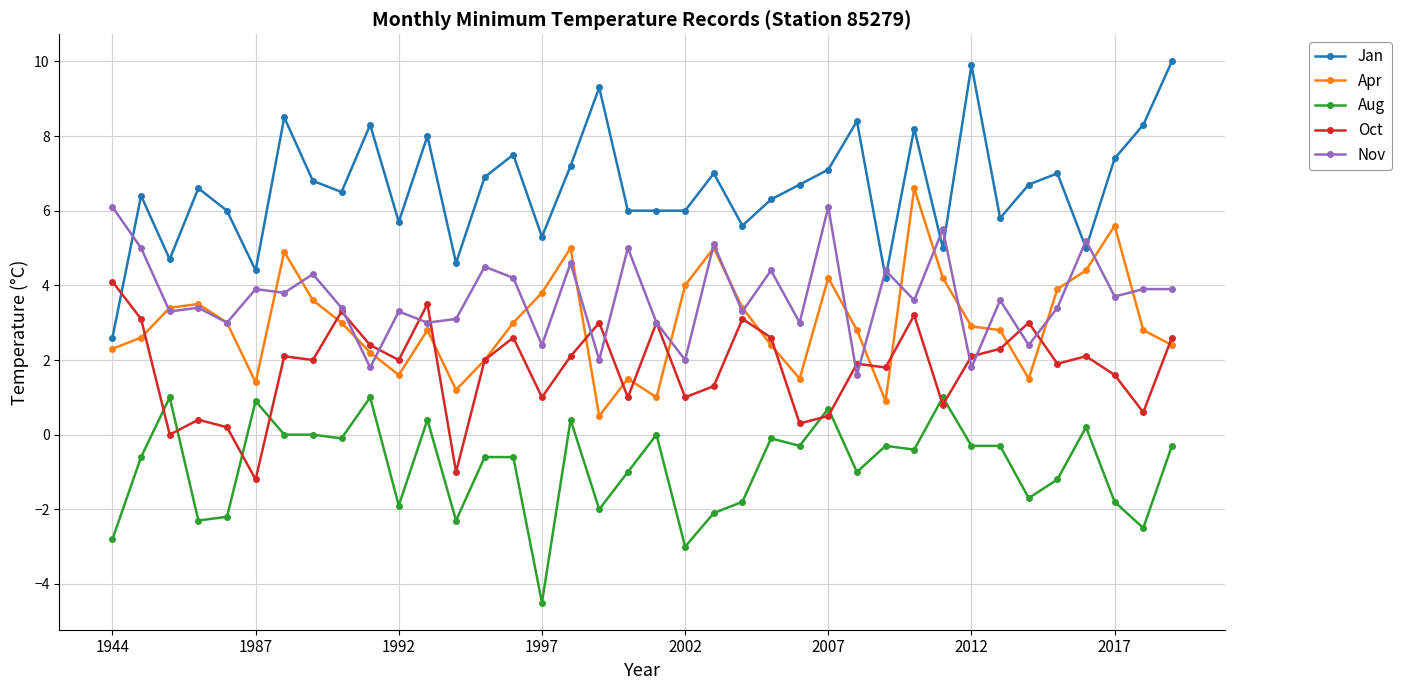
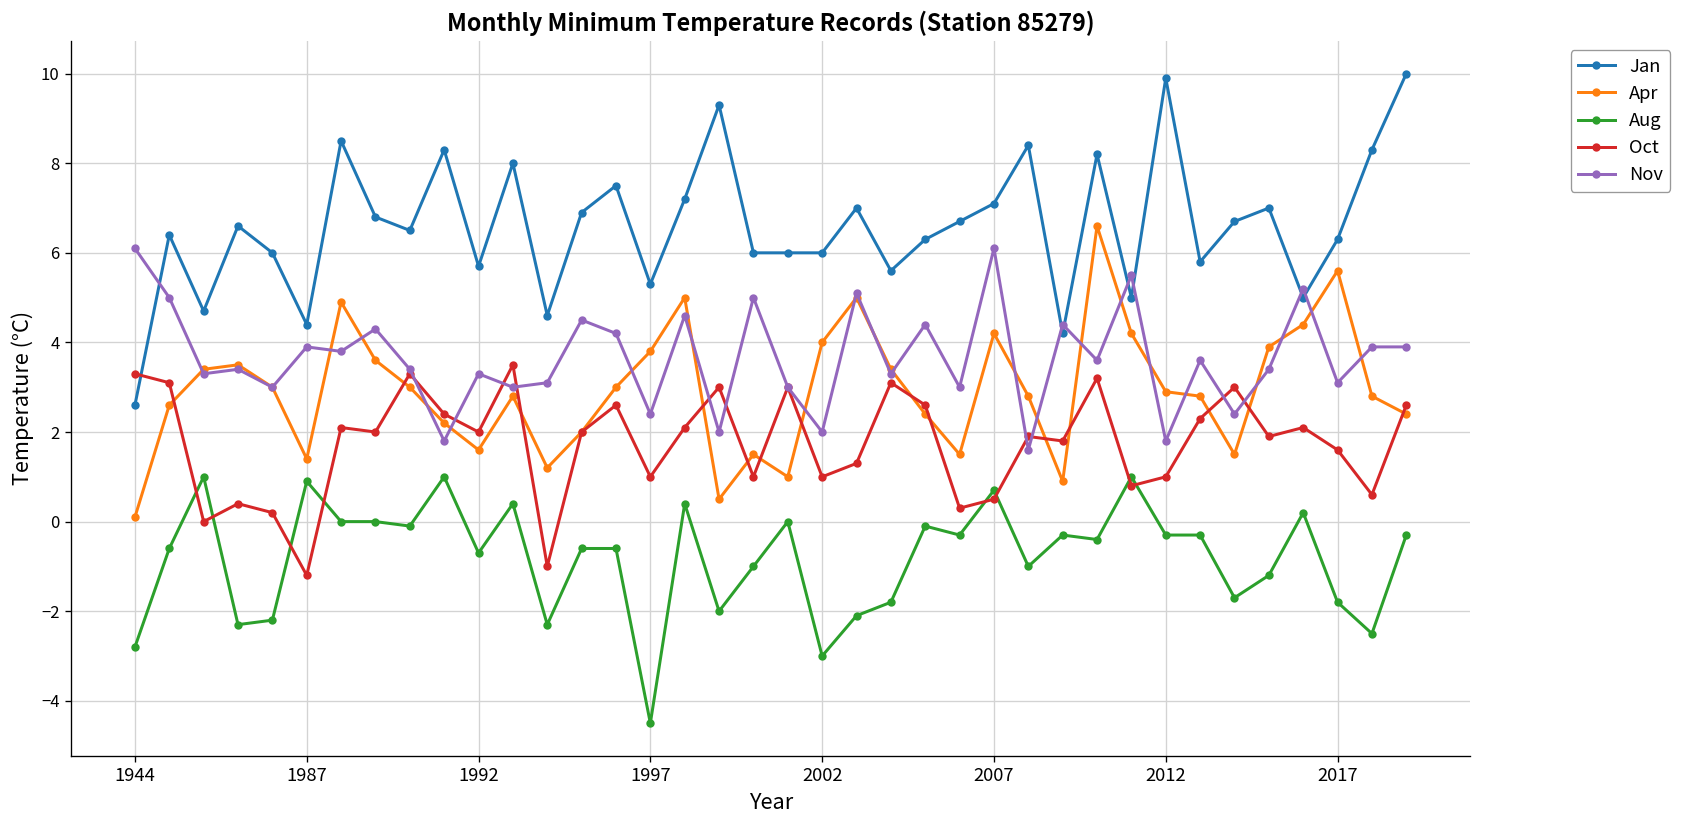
Apr, 1944: 2.3 -> 0.1
Oct, 1944: 4.1 -> 3.3
Aug, 1992: -1.9 -> -0.7
Oct, 2012: 2.1 -> 1.0
Jan, 2017: 7.4 -> 6.3
Nov, 2017: 3.7 -> 3.1
